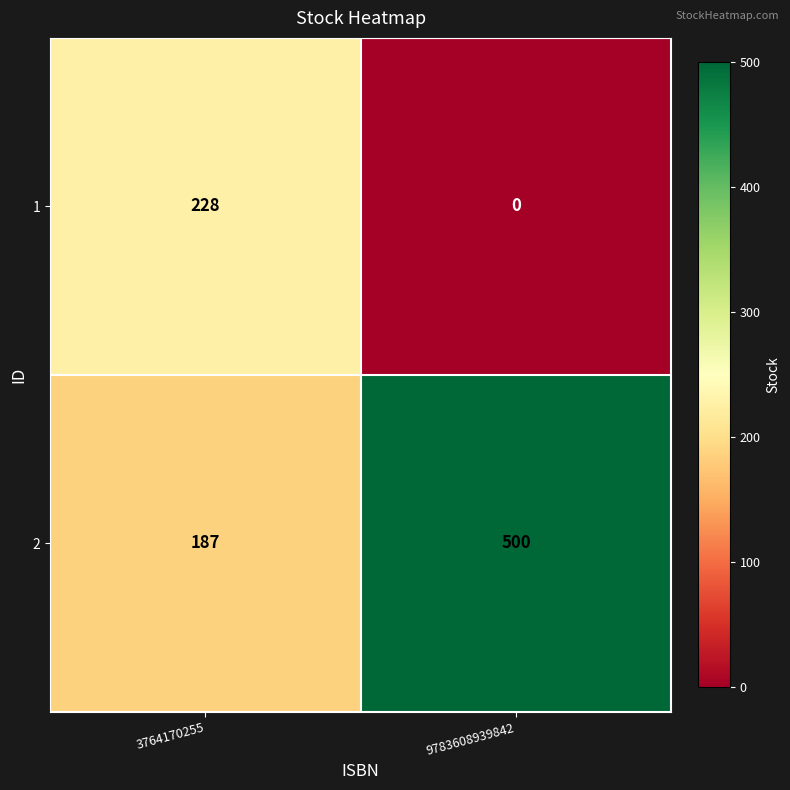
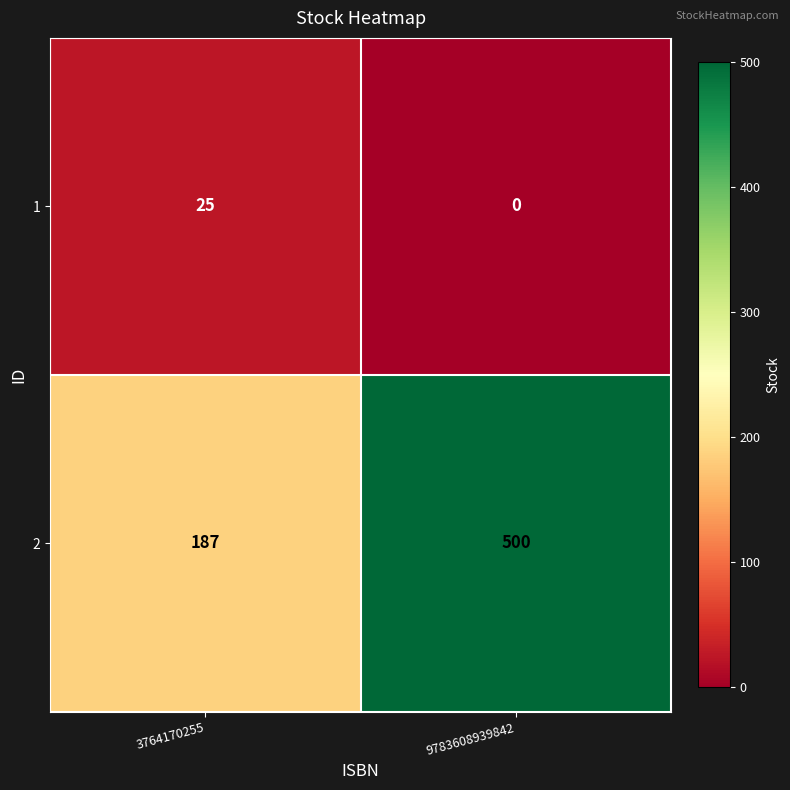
1, 3764170255: 228 -> 25
